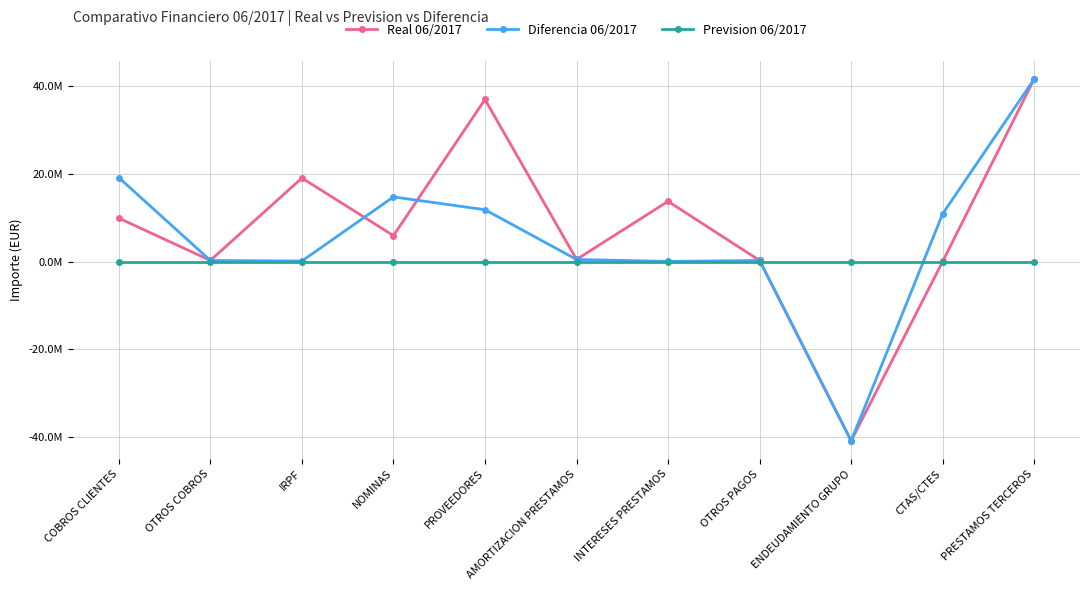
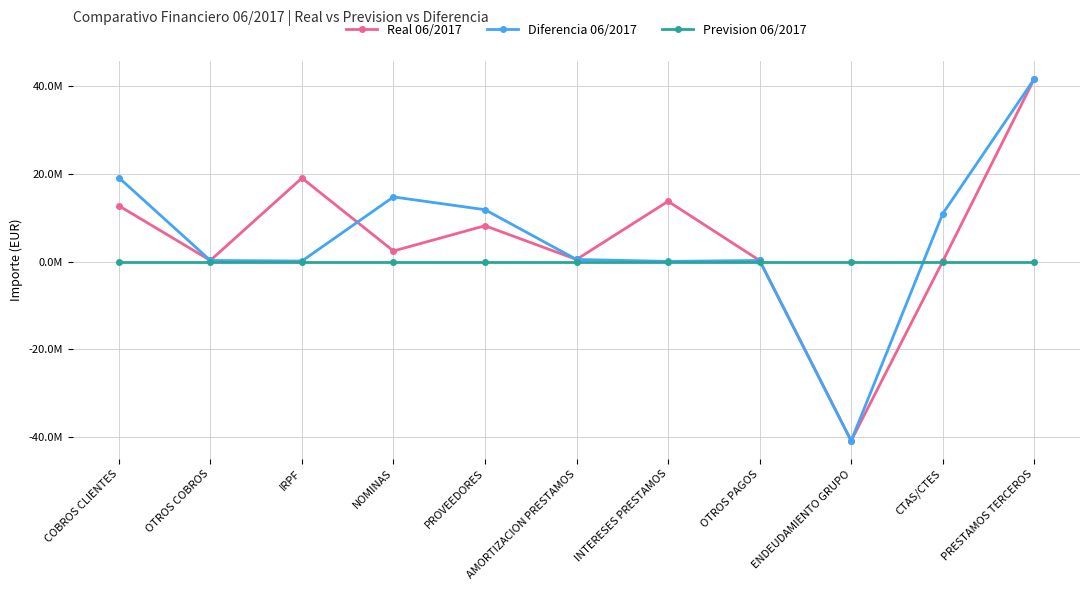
Real 06/2017, COBROS CLIENTES: 10000000 -> 13000000
Real 06/2017, NOMINAS: 6000000 -> 2000000
Real 06/2017, PROVEEDORES: 37000000 -> 8000000
